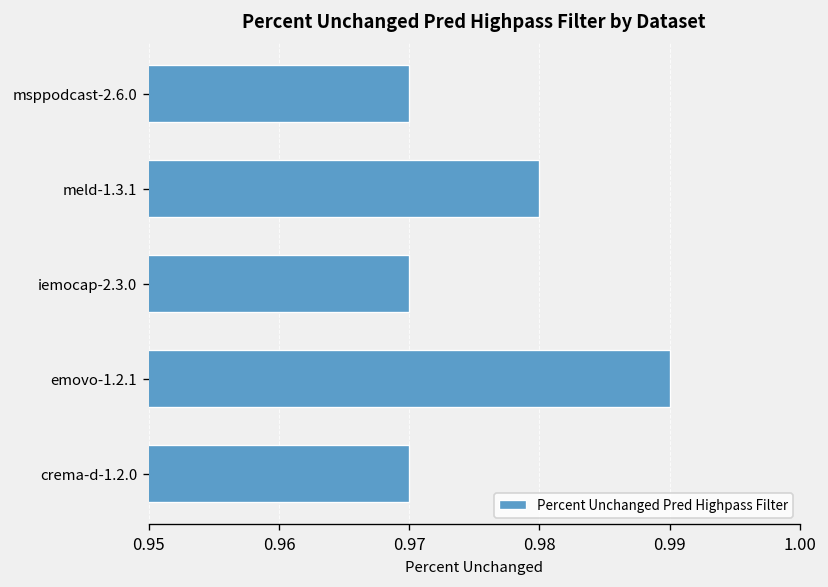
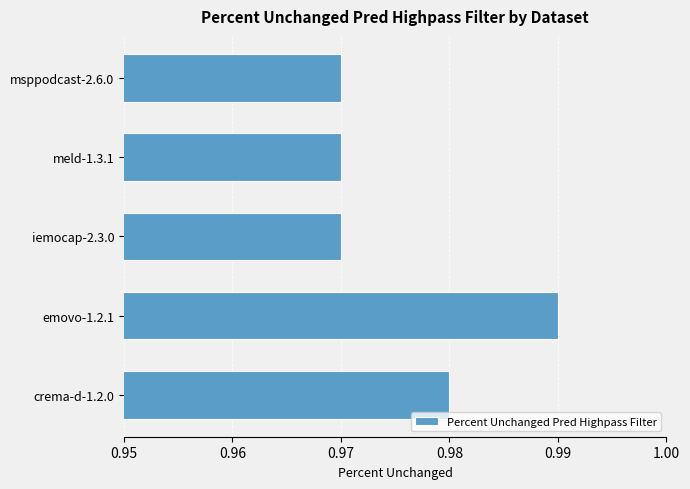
meld-1.3.1: 0.98 -> 0.97
crema-d-1.2.0: 0.97 -> 0.98
